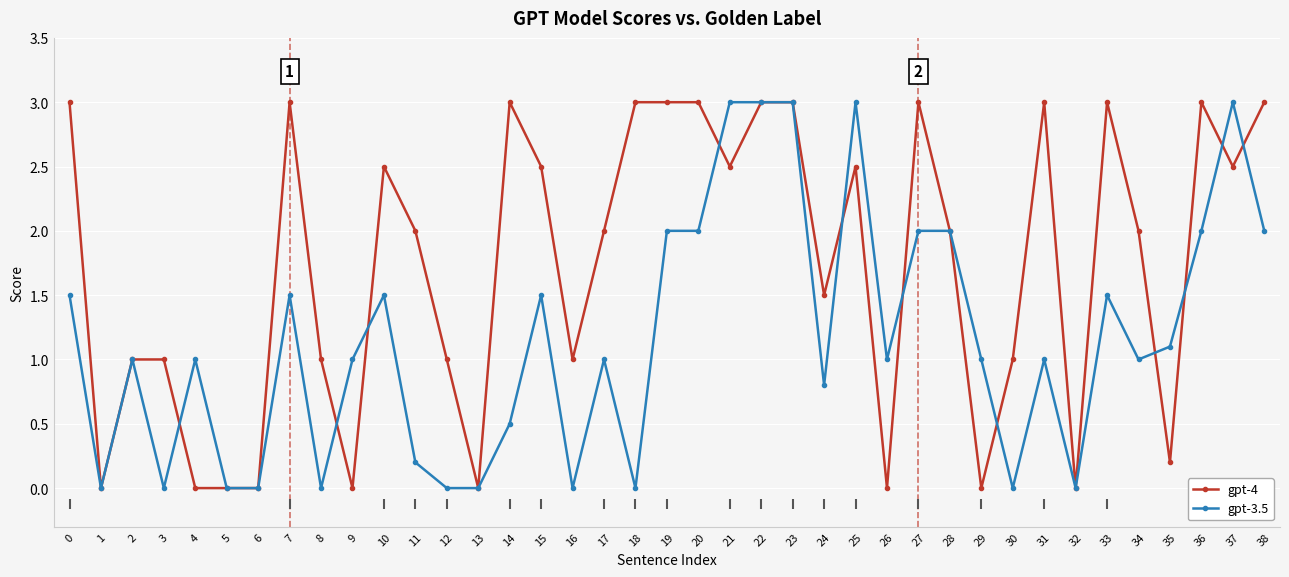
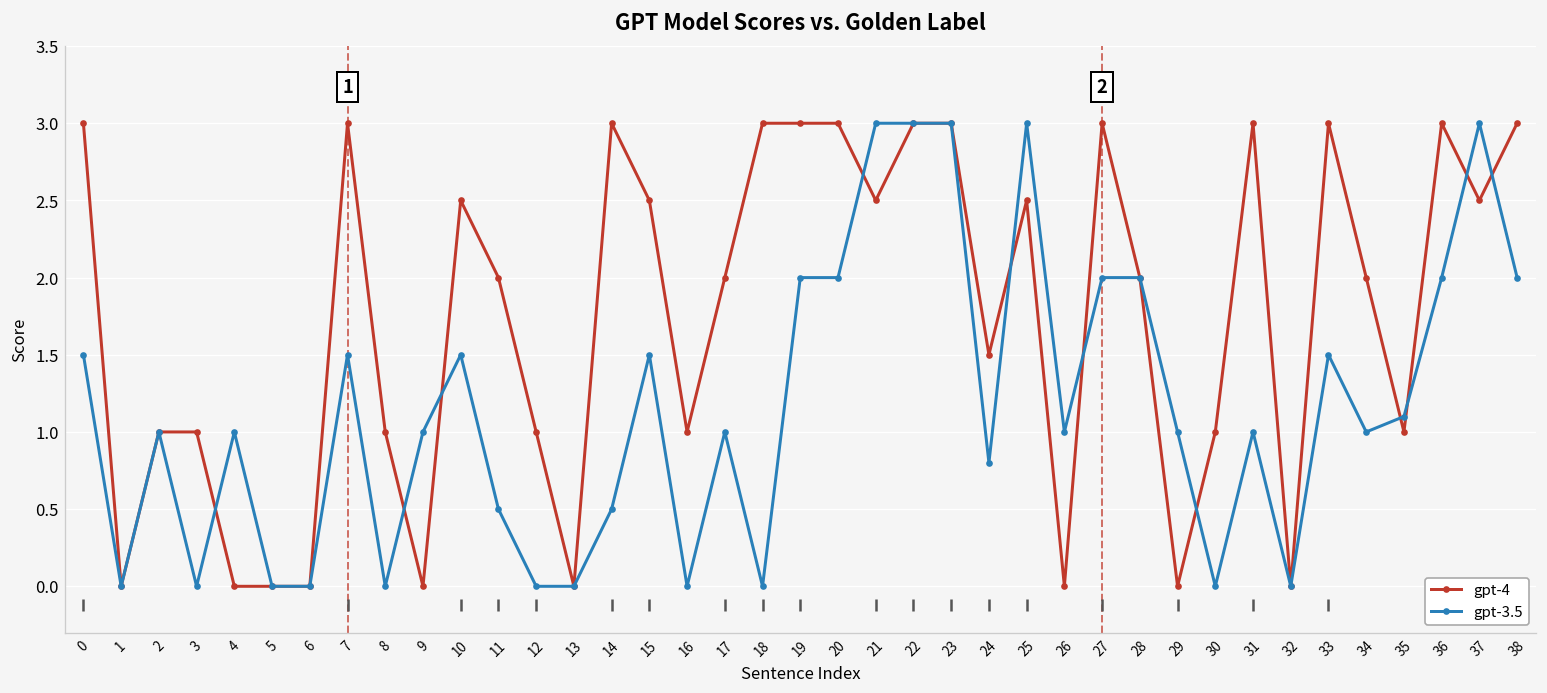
gpt-3.5, 11: 0.2 -> 0.5
gpt-4, 35: 0.2 -> 1.0
